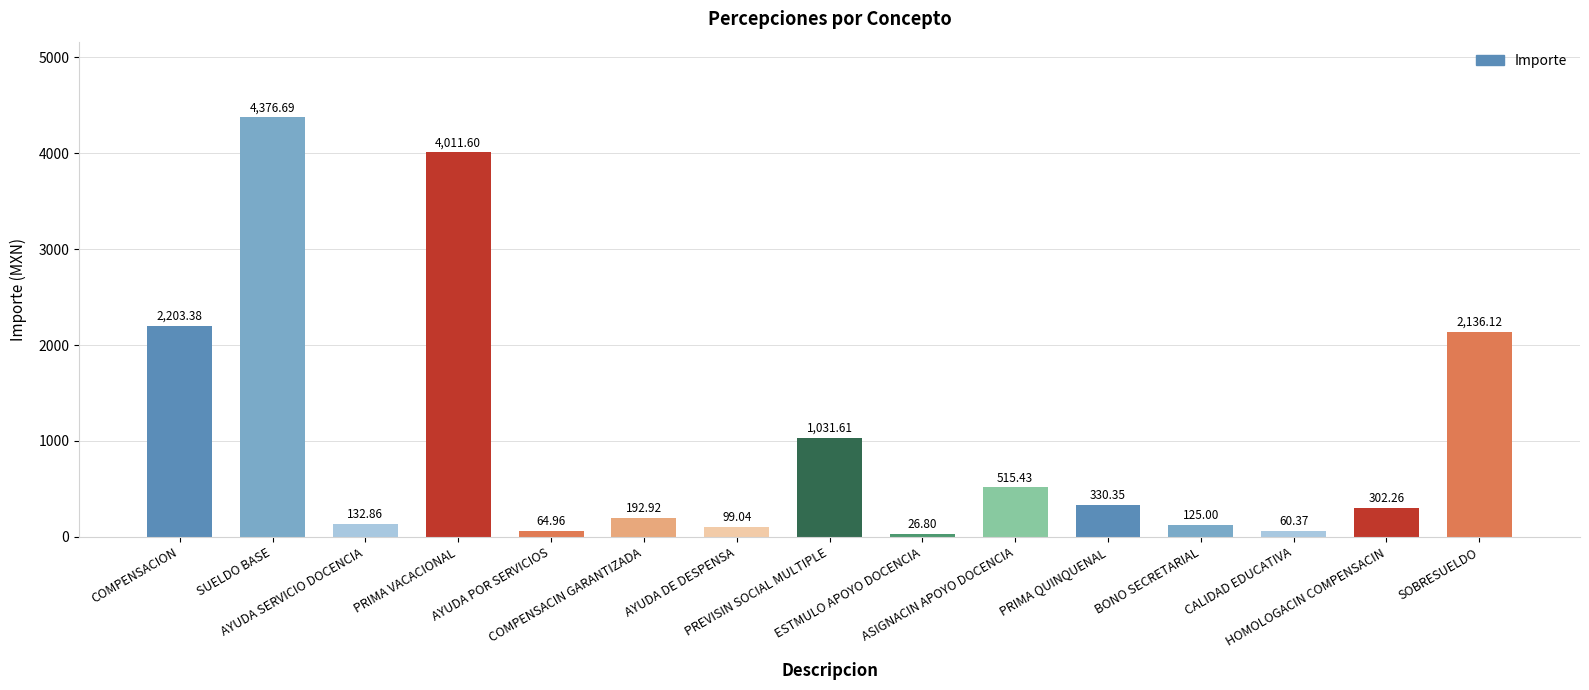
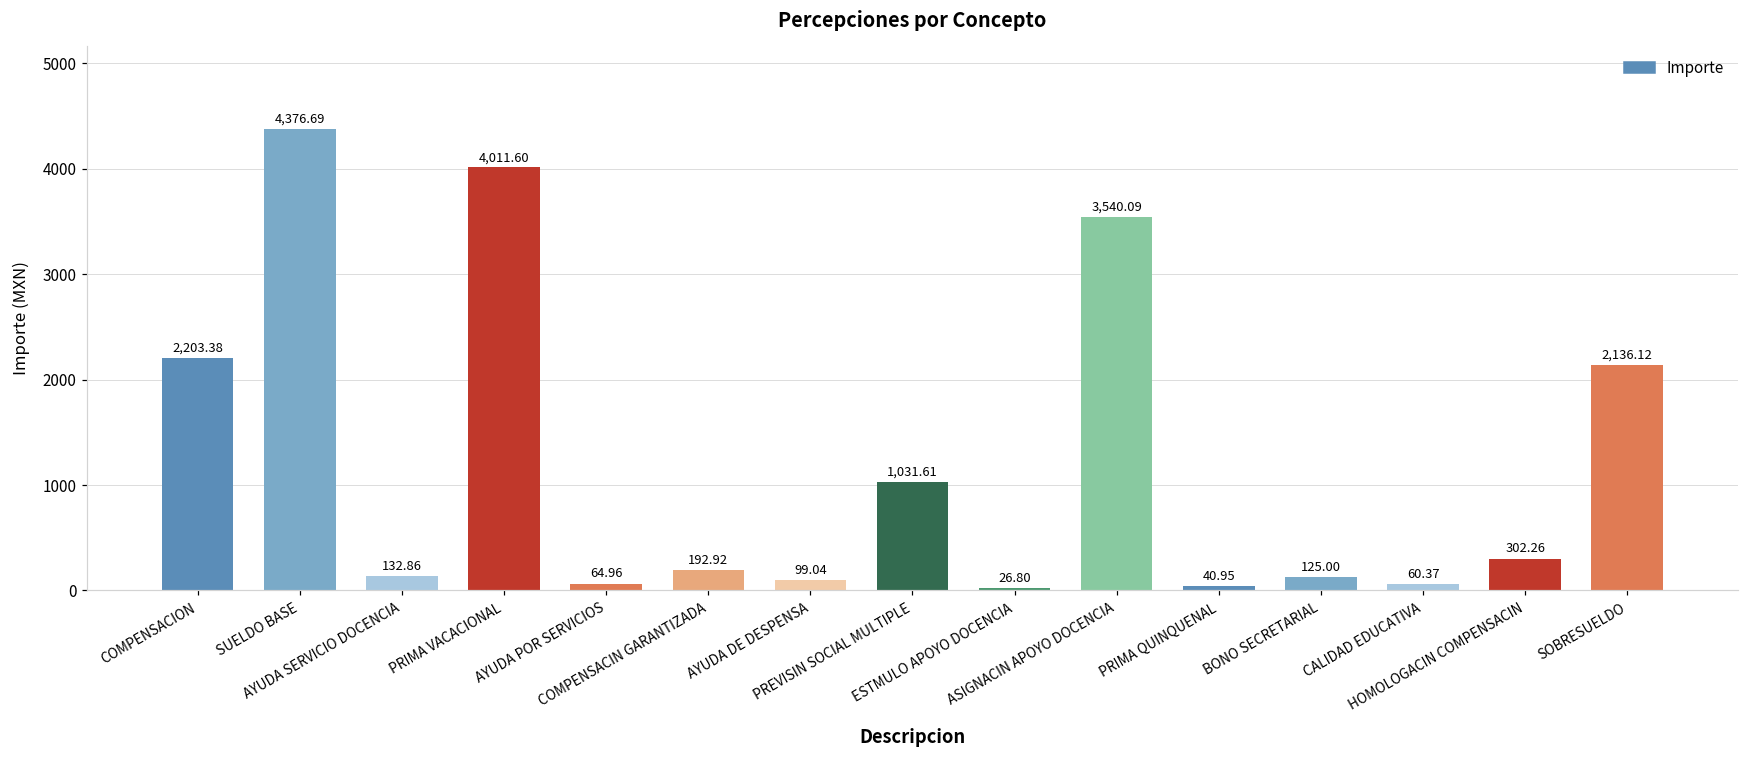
ASIGNACIN APOYO DOCENCIA: 515.43 -> 3,540.09
PRIMA QUINQUENAL: 330.35 -> 40.95
